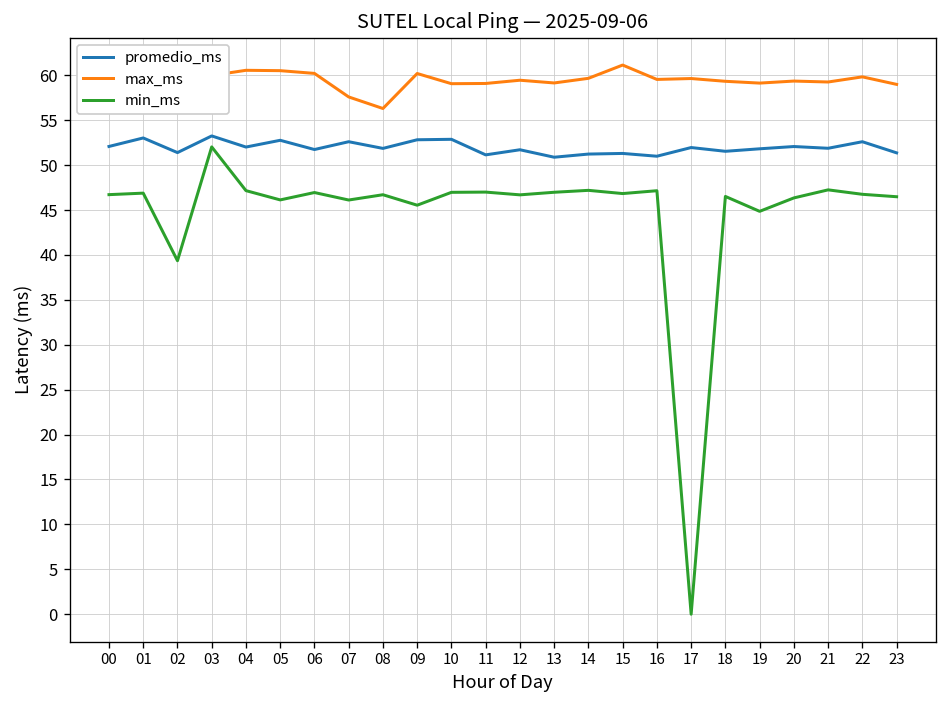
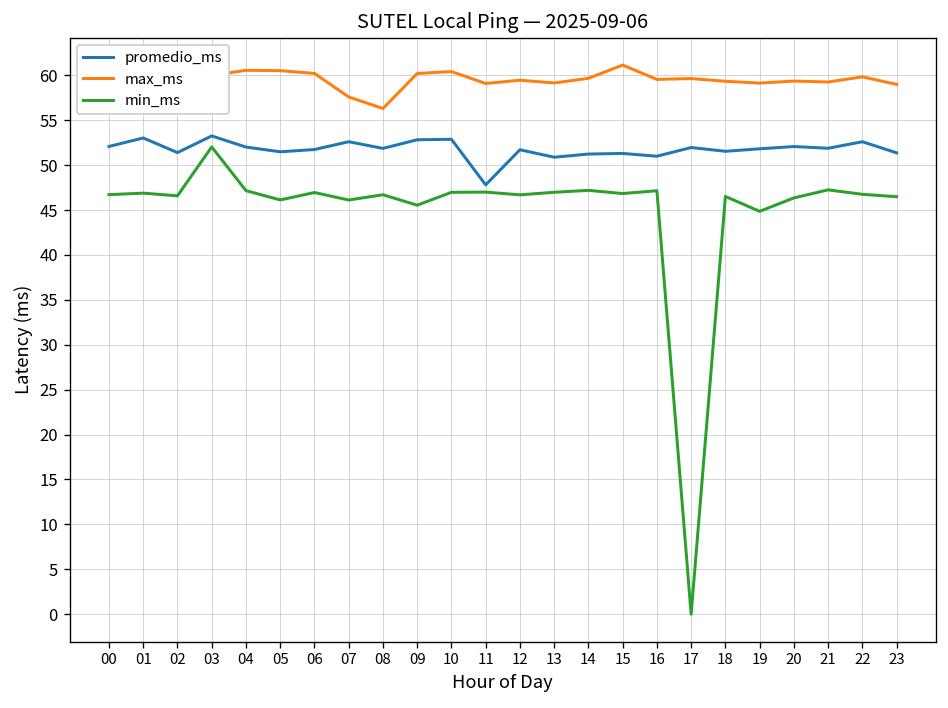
min_ms, 02: 39 -> 47
promedio_ms, 05: 53 -> 51
max_ms, 10: 59 -> 60
promedio_ms, 11: 51 -> 48
